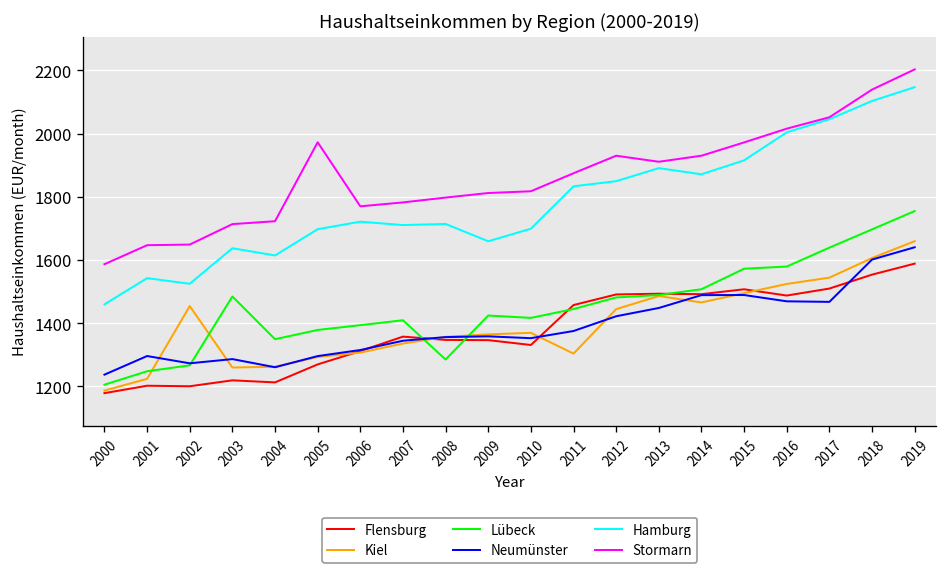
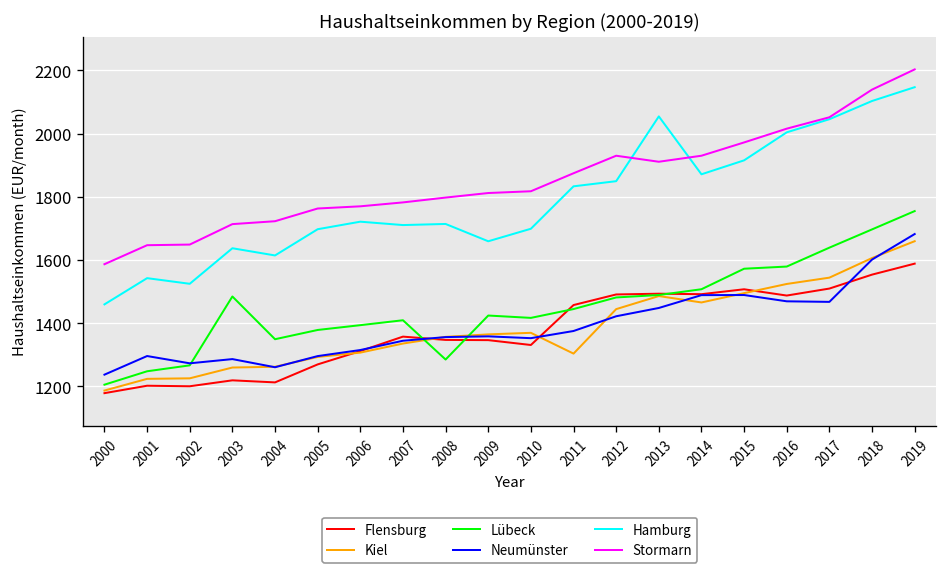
Kiel, 2002: 1450 -> 1230
Stormarn, 2005: 1970 -> 1760
Hamburg, 2013: 1890 -> 2050
Neumünster, 2019: 1640 -> 1680
